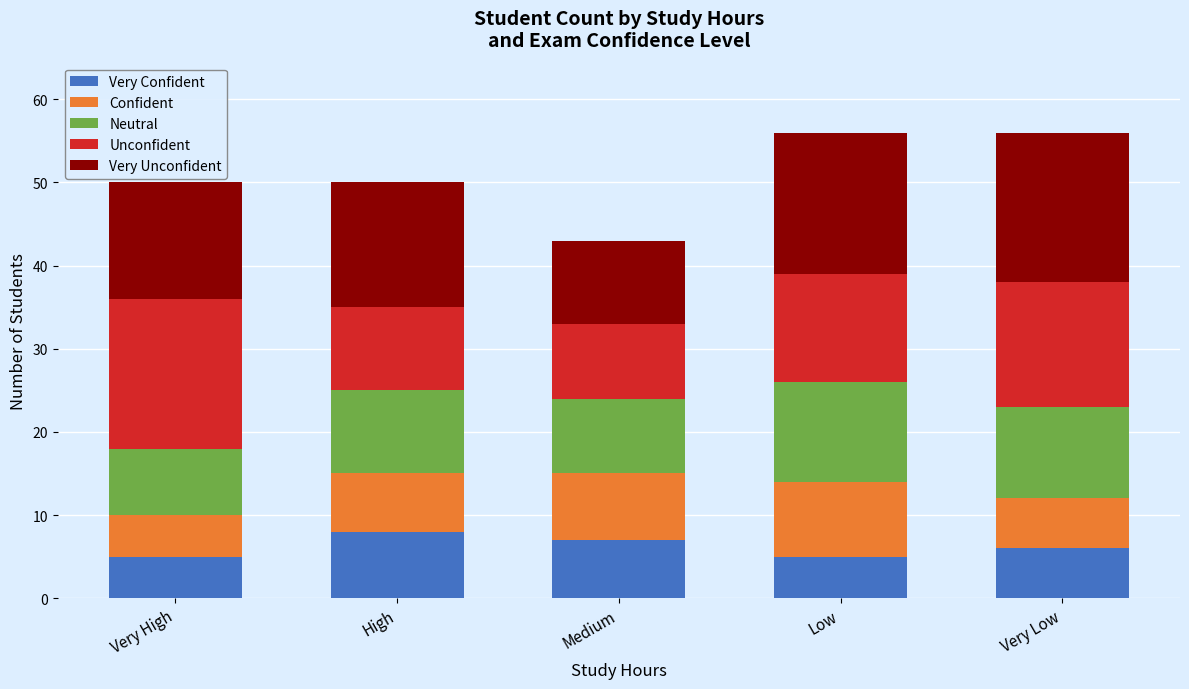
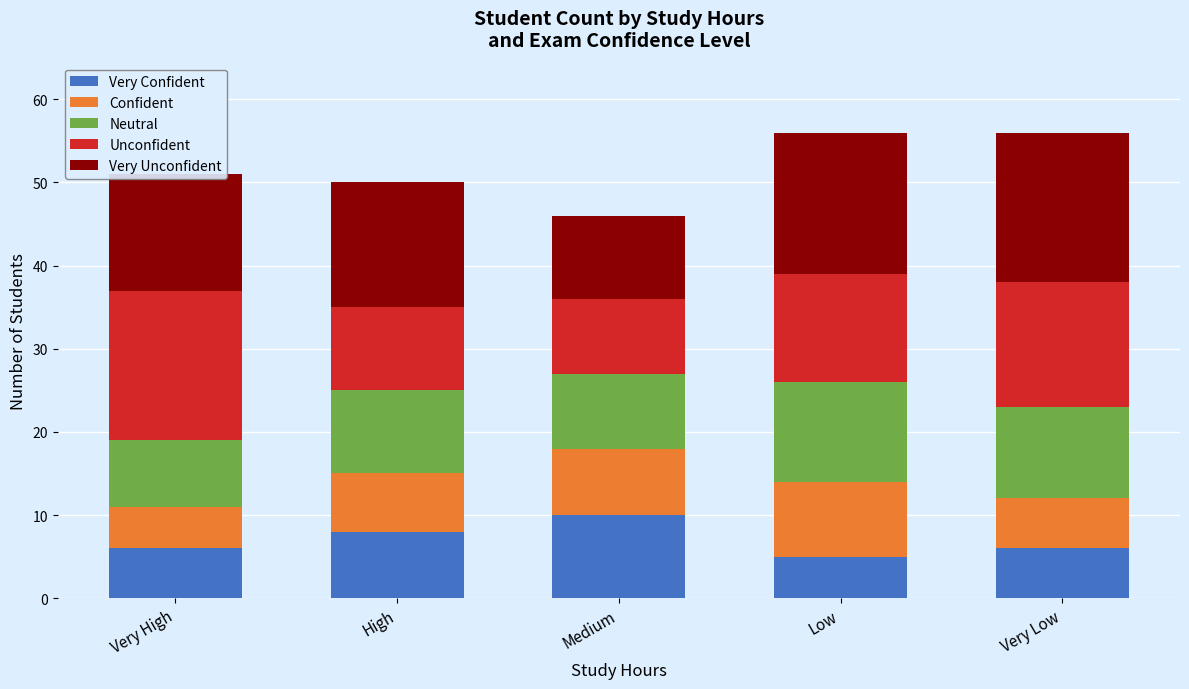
Very Confident, Very High: 5 -> 6
Very Confident, Medium: 7 -> 10
